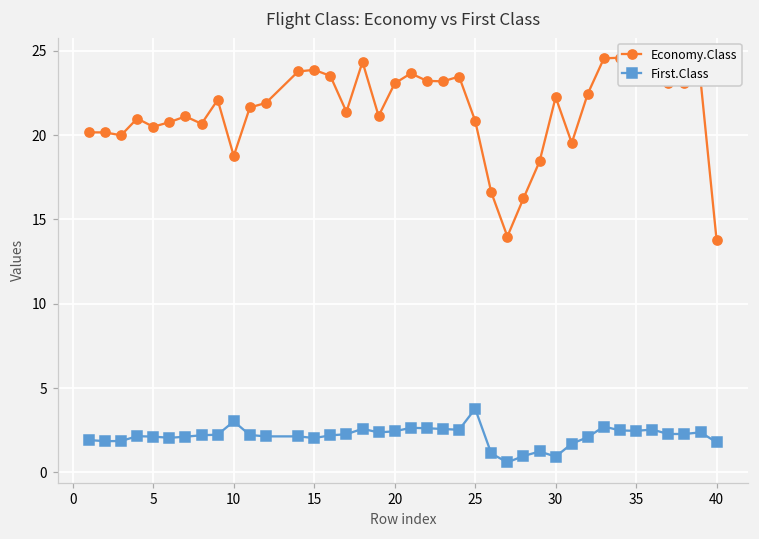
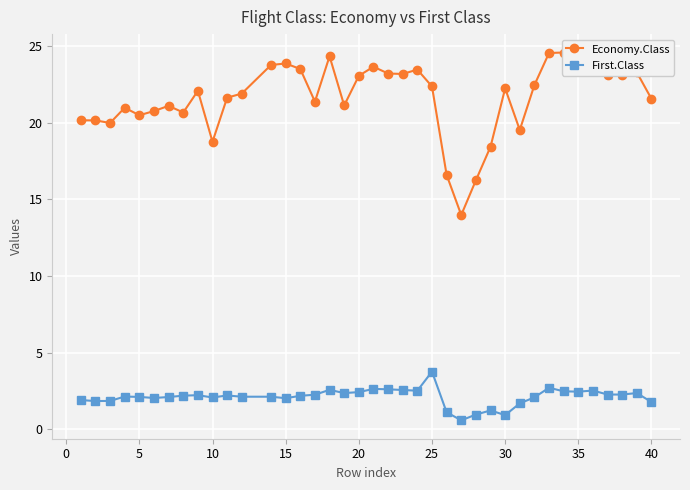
First.Class, 10: 3.0 -> 2.1
Economy.Class, 25: 20.8 -> 22.4
Economy.Class, 40: 13.8 -> 21.6
